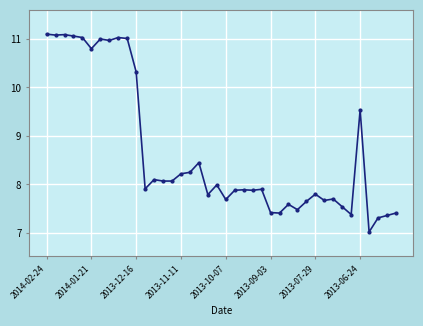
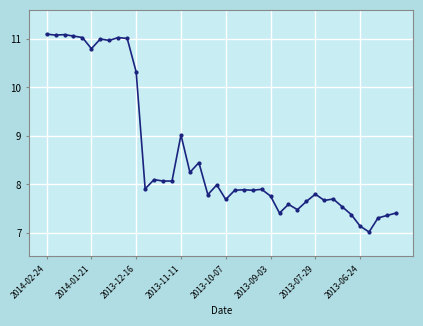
2013-11-11: 8.2 -> 9.0
2013-09-03: 7.4 -> 7.8
2013-06-24: 9.5 -> 7.1
